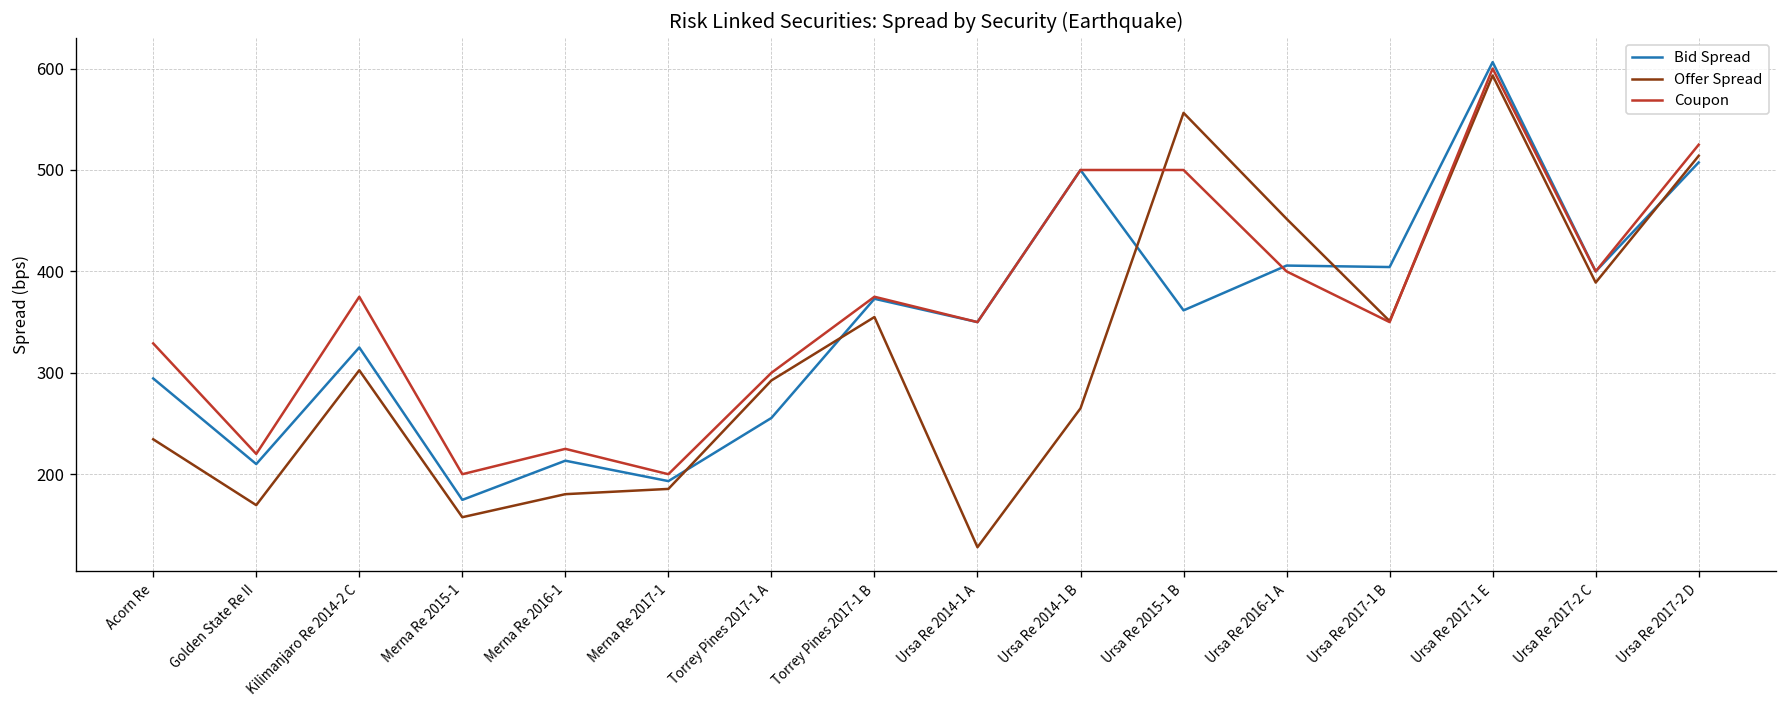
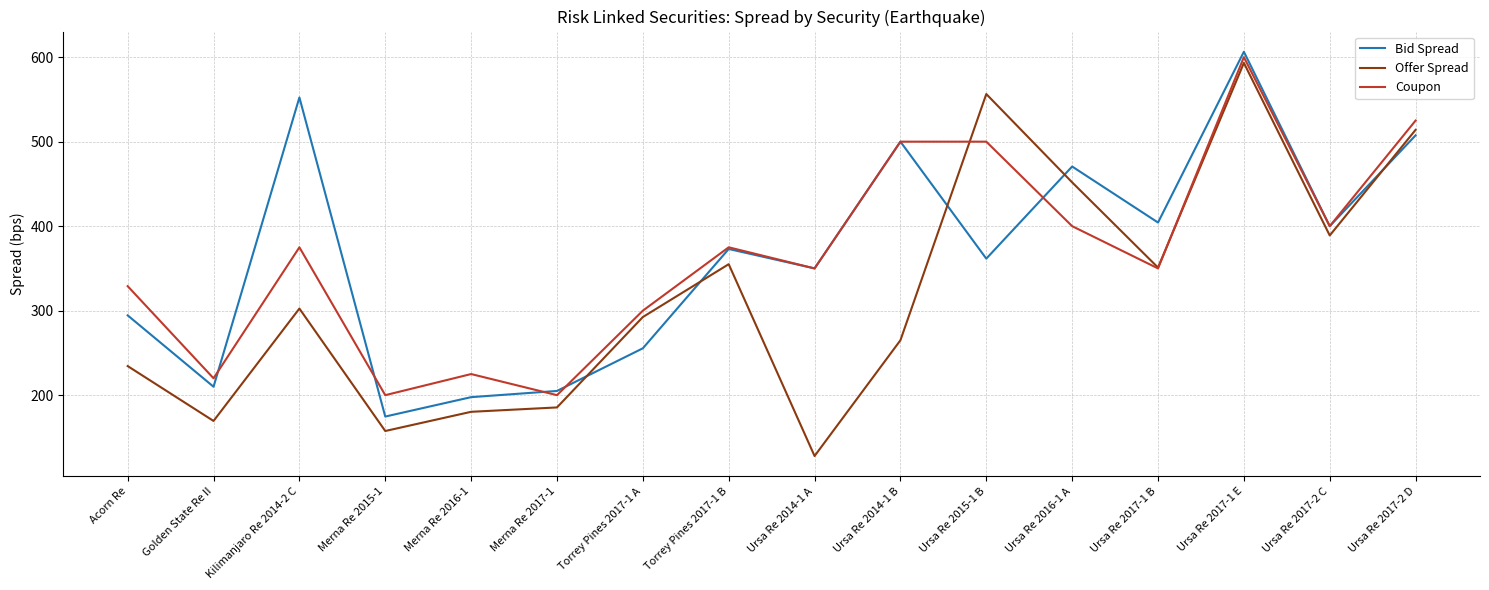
Bid Spread, Kilimanjaro Re 2014-2 C: 330 -> 550
Bid Spread, Merna Re 2016-1: 210 -> 200
Bid Spread, Merna Re 2017-1: 190 -> 210
Bid Spread, Ursa Re 2016-1 A: 410 -> 470
